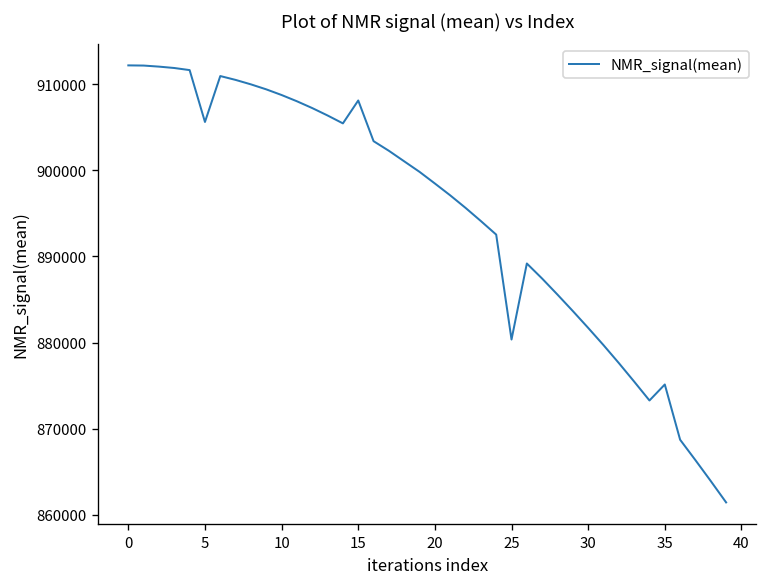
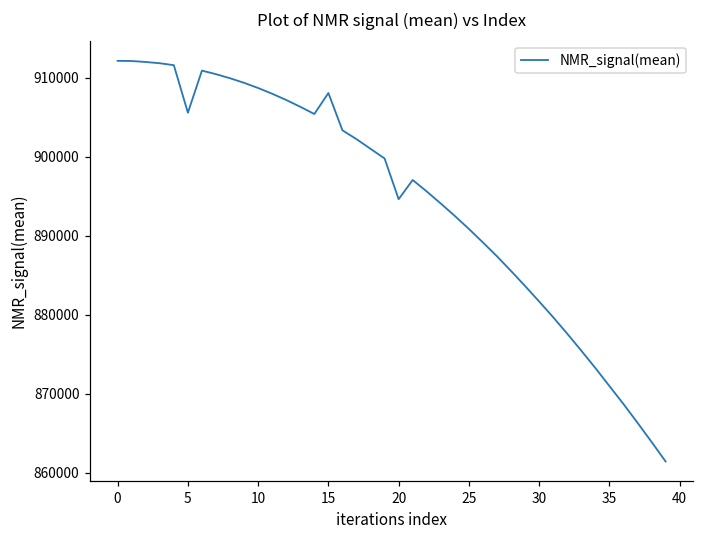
20: 898000 -> 895000
25: 880000 -> 891000
35: 875000 -> 871000
